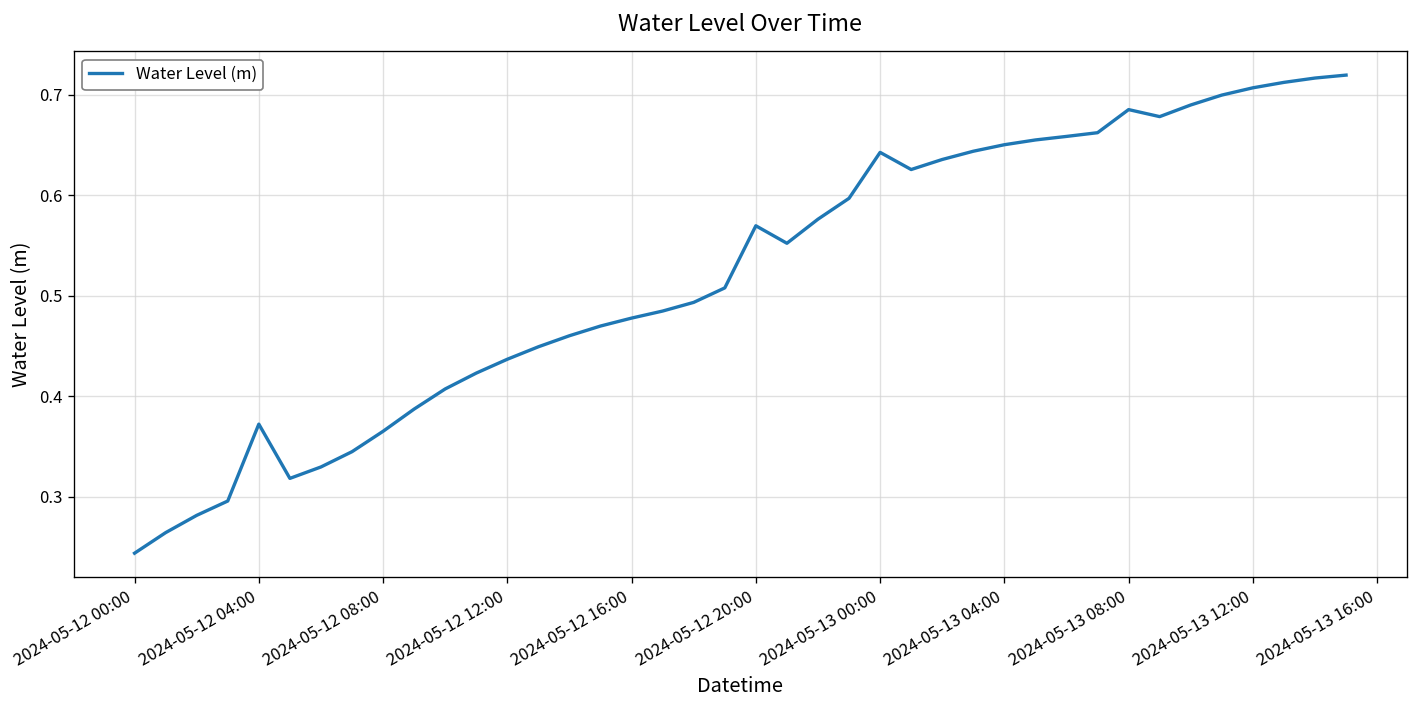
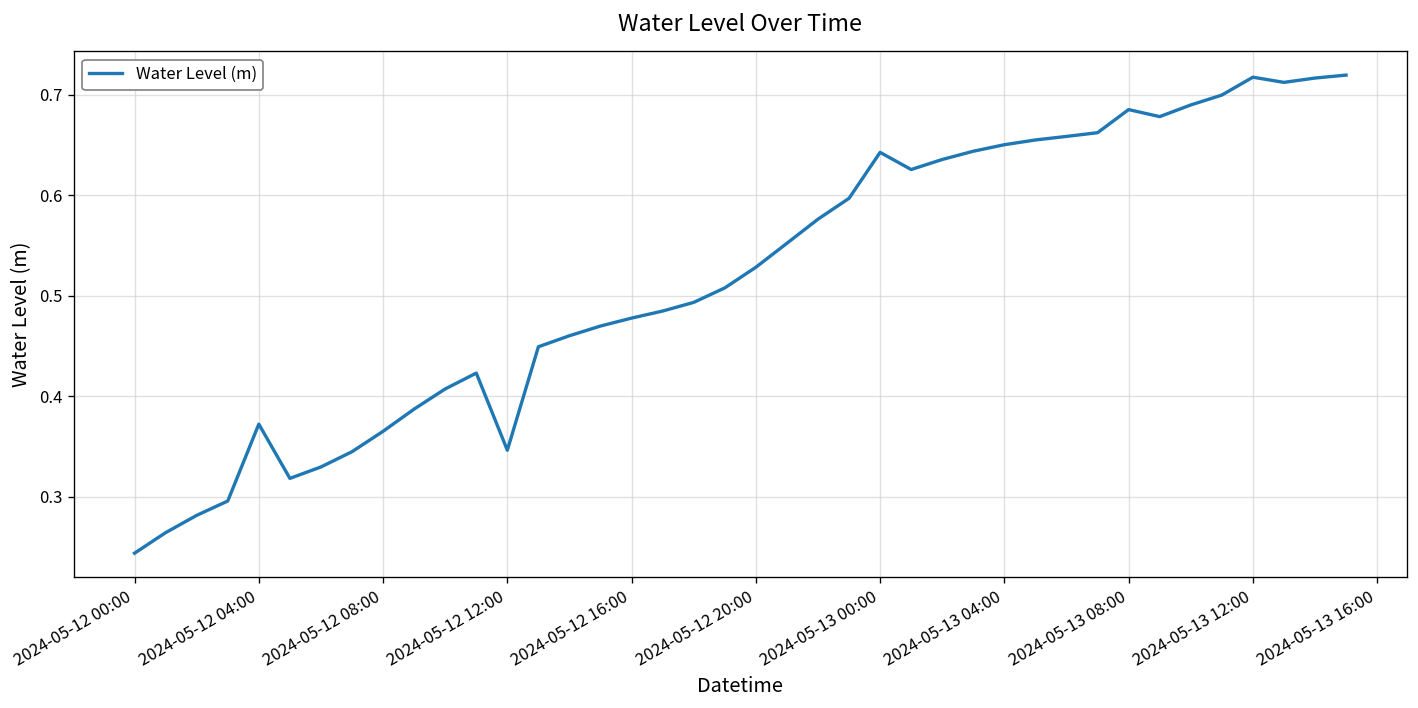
2024-05-12 12:00: 0.44 -> 0.35
2024-05-12 20:00: 0.57 -> 0.53
2024-05-13 12:00: 0.71 -> 0.72
